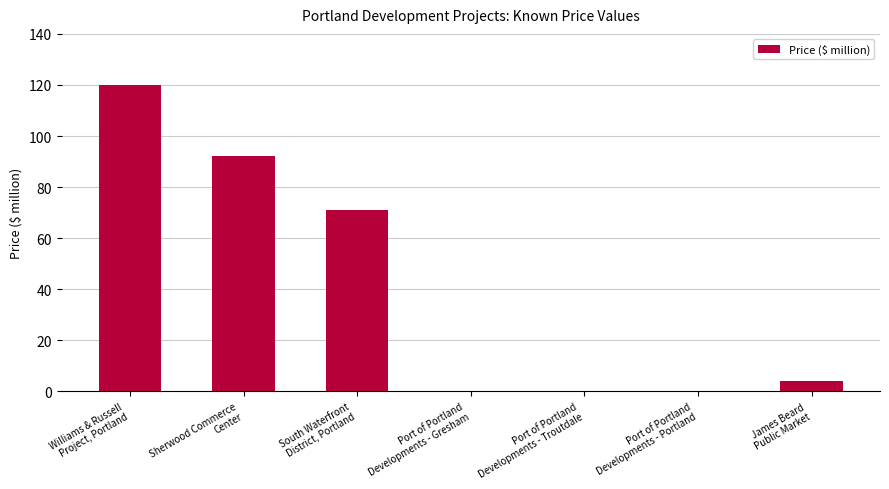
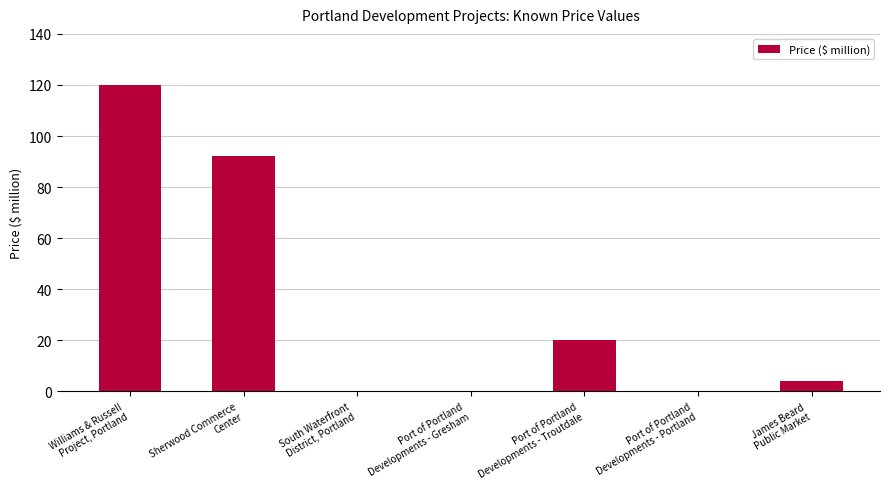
South Waterfront District, Portland: 71 -> 0
Port of Portland Developments - Troutdale: 0 -> 20
